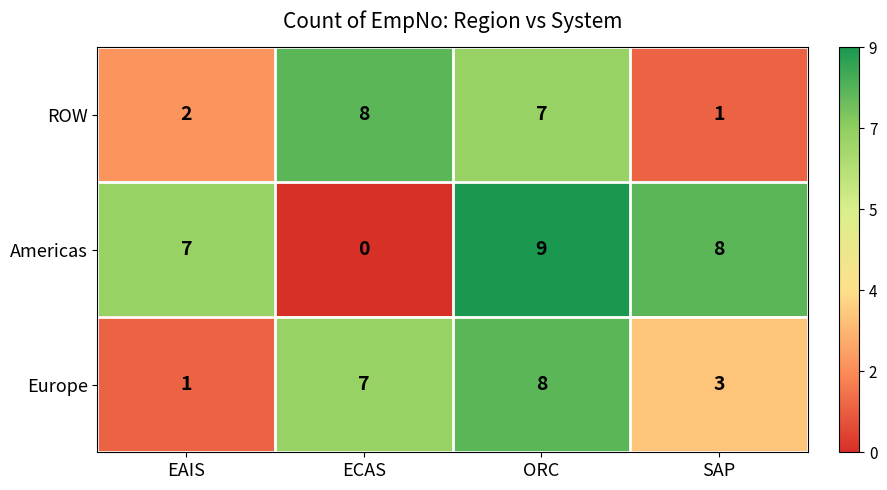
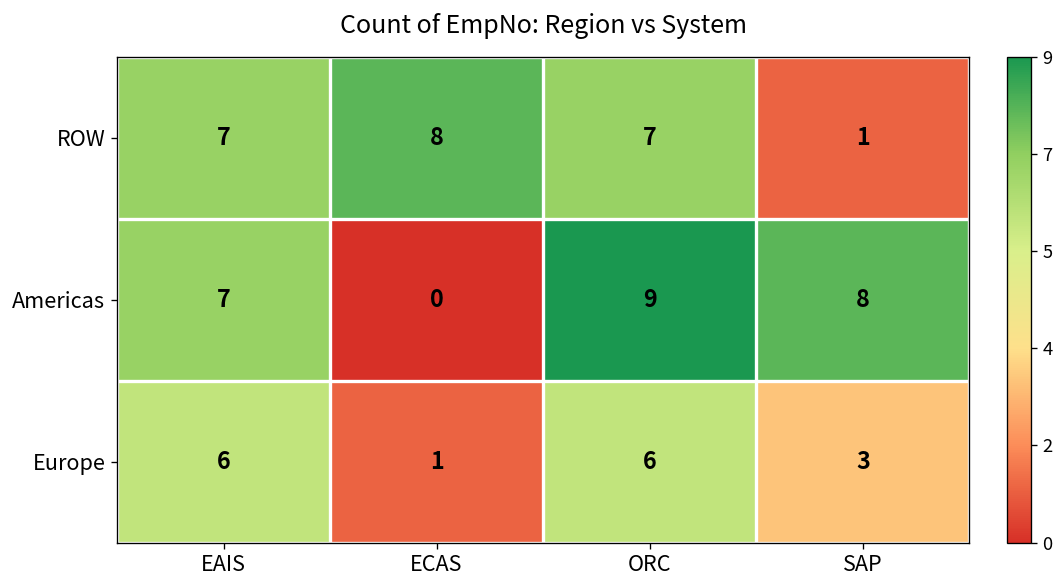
ROW, EAIS: 2 -> 7
Europe, EAIS: 1 -> 6
Europe, ECAS: 7 -> 1
Europe, ORC: 8 -> 6
